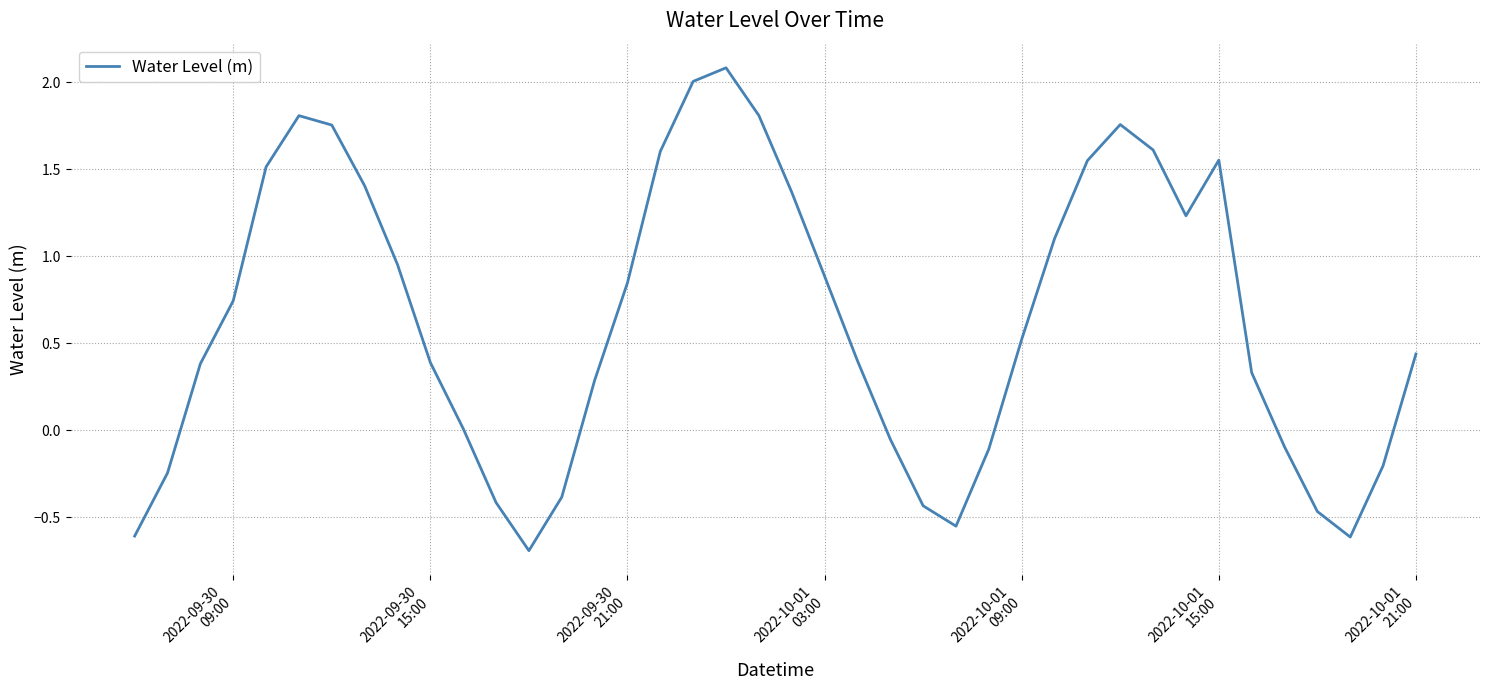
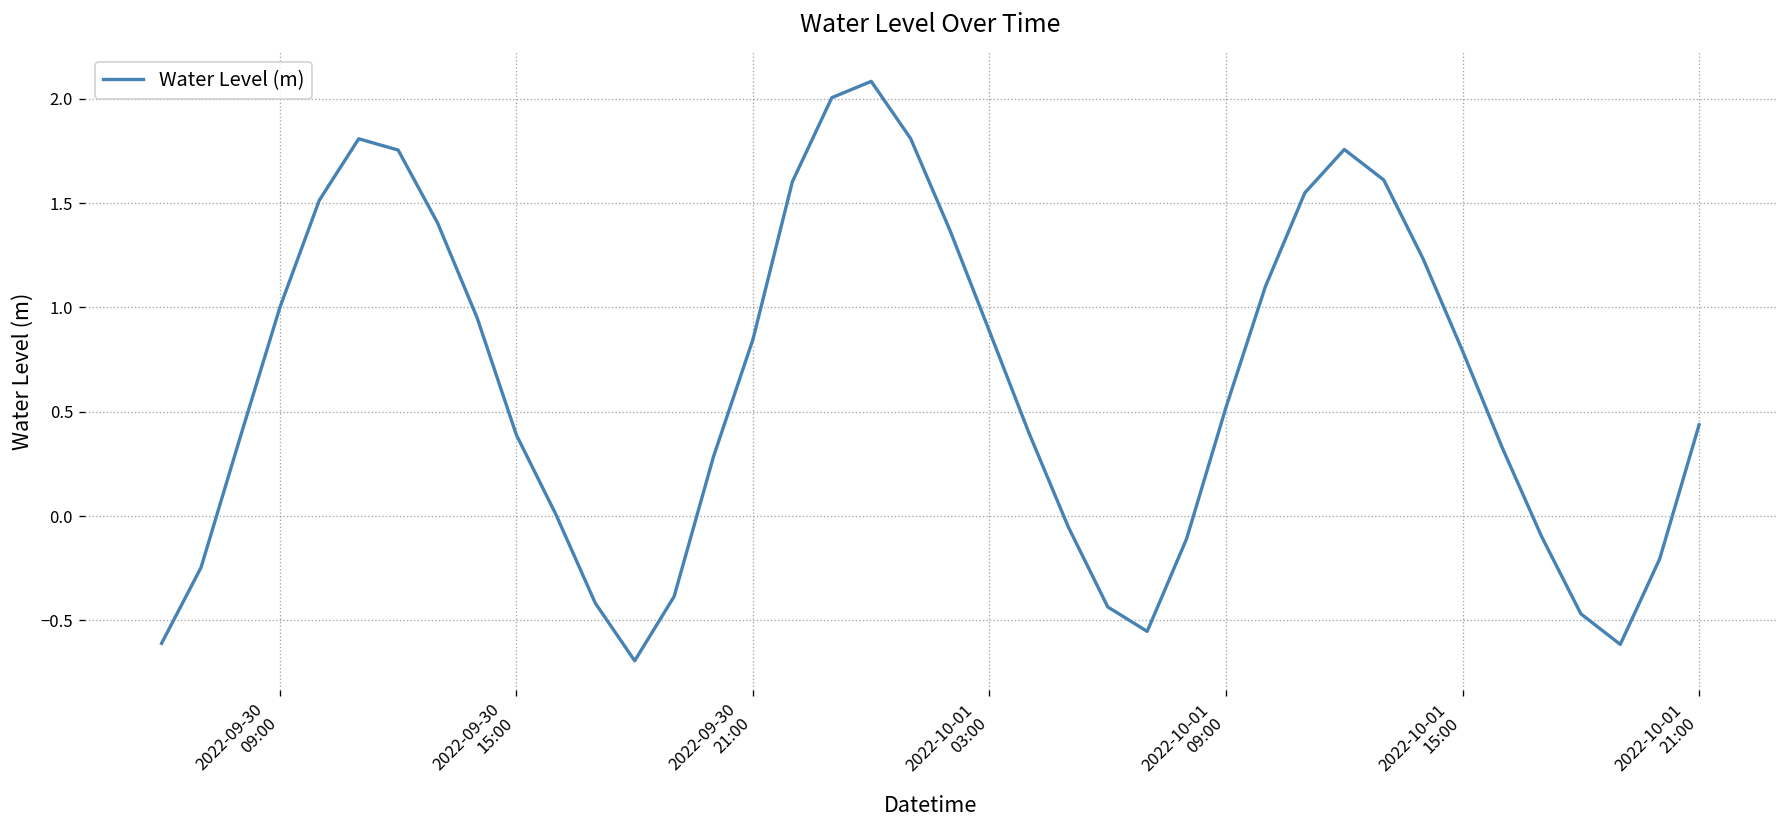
2022-09-30 09:00: 0.74 -> 1.00
2022-10-01 15:00: 1.55 -> 0.79
